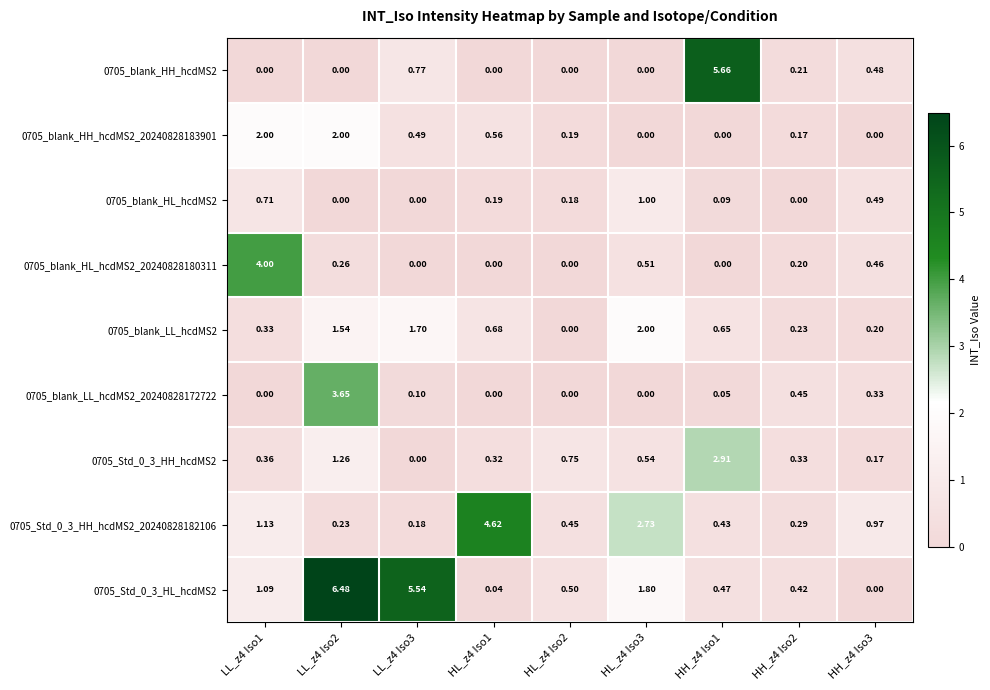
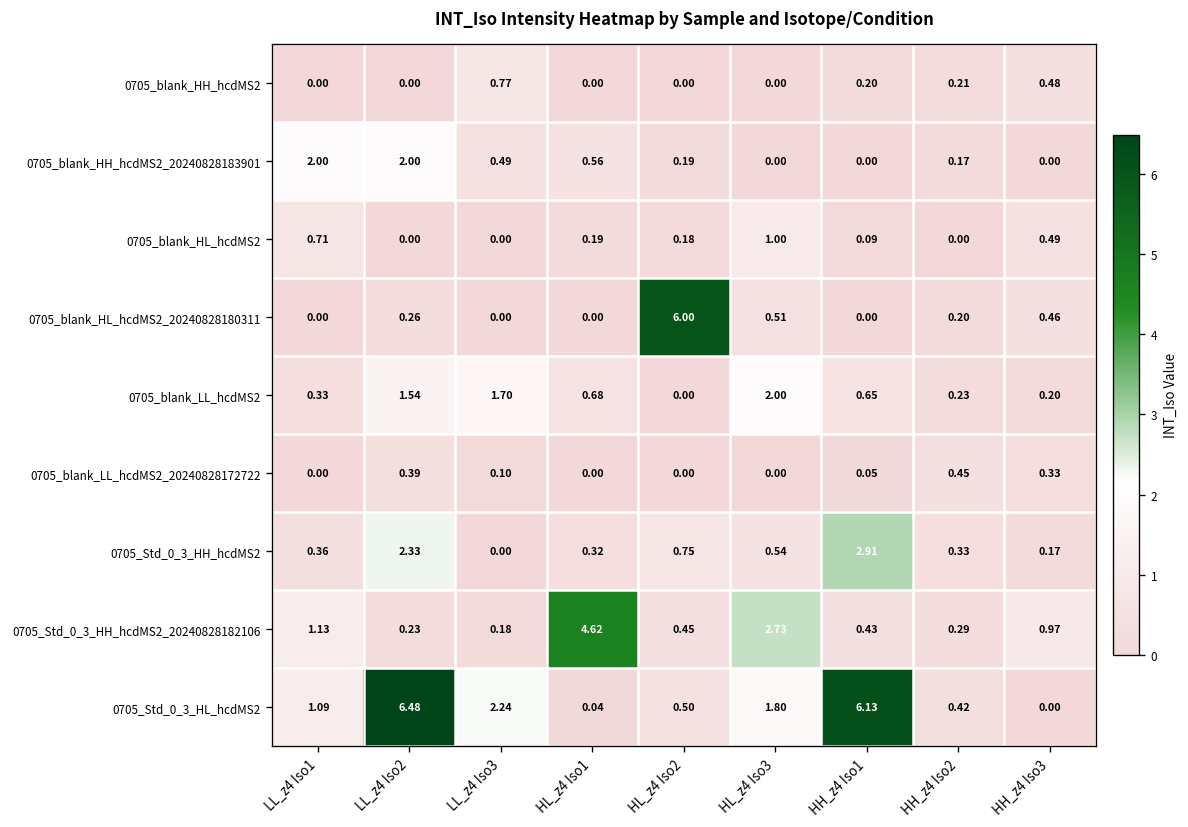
0705_blank_HH_hcdMS2, HH_z4 Iso1: 5.66 -> 0.20
0705_blank_HL_hcdMS2_20240828180311, LL_z4 Iso1: 4.00 -> 0.00
0705_blank_HL_hcdMS2_20240828180311, HL_z4 Iso2: 0.00 -> 6.00
0705_blank_LL_hcdMS2_20240828172722, LL_z4 Iso2: 3.65 -> 0.39
0705_Std_0_3_HH_hcdMS2, LL_z4 Iso2: 1.26 -> 2.33
0705_Std_0_3_HL_hcdMS2, LL_z4 Iso3: 5.54 -> 2.24
0705_Std_0_3_HL_hcdMS2, HH_z4 Iso1: 0.47 -> 6.13
